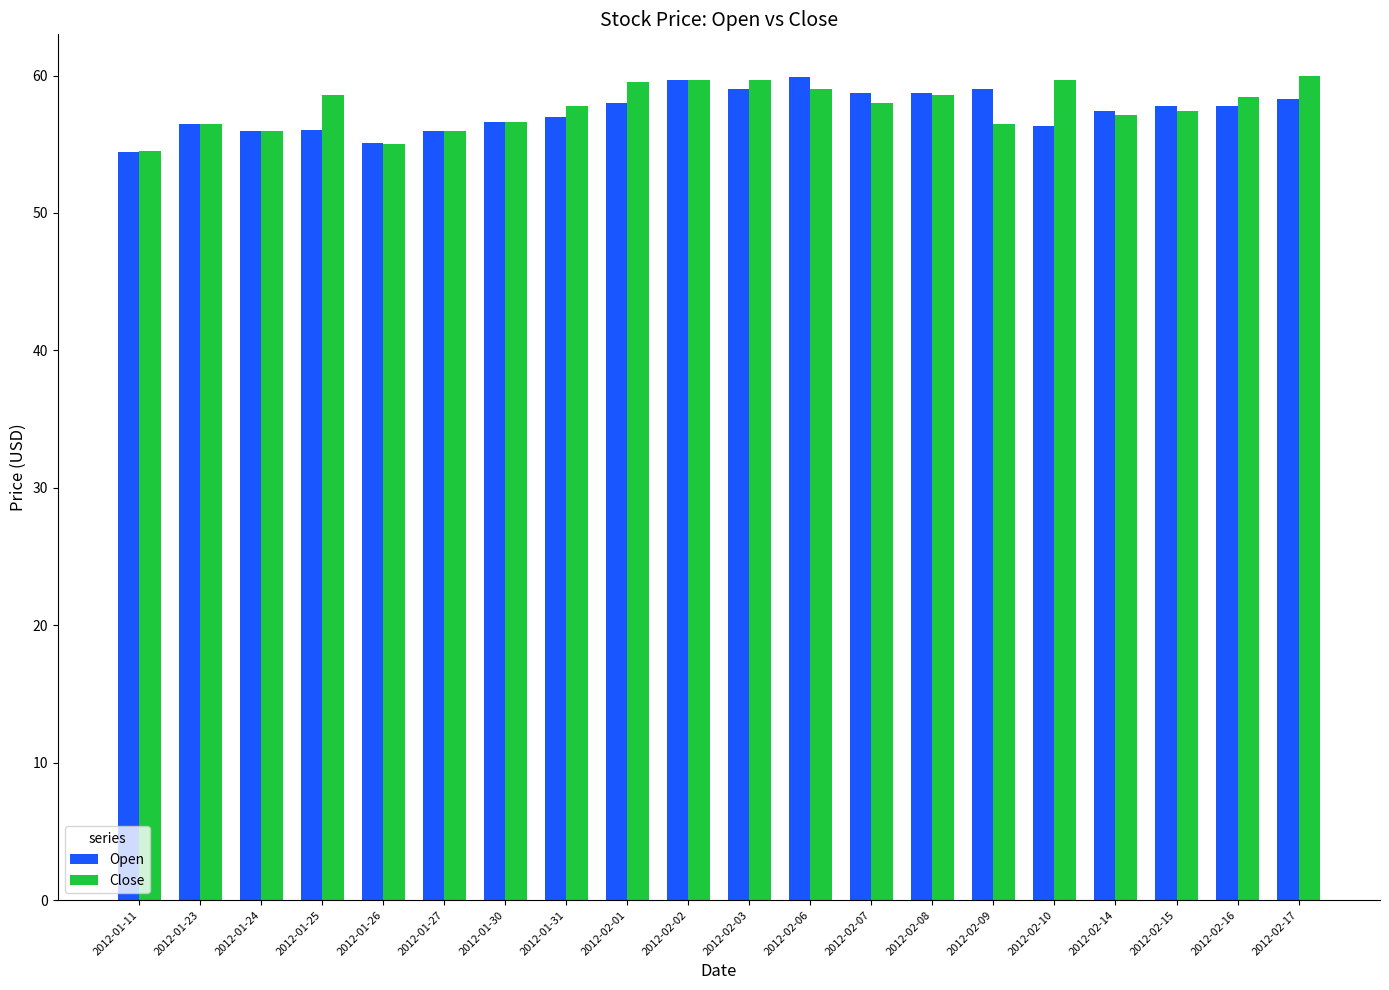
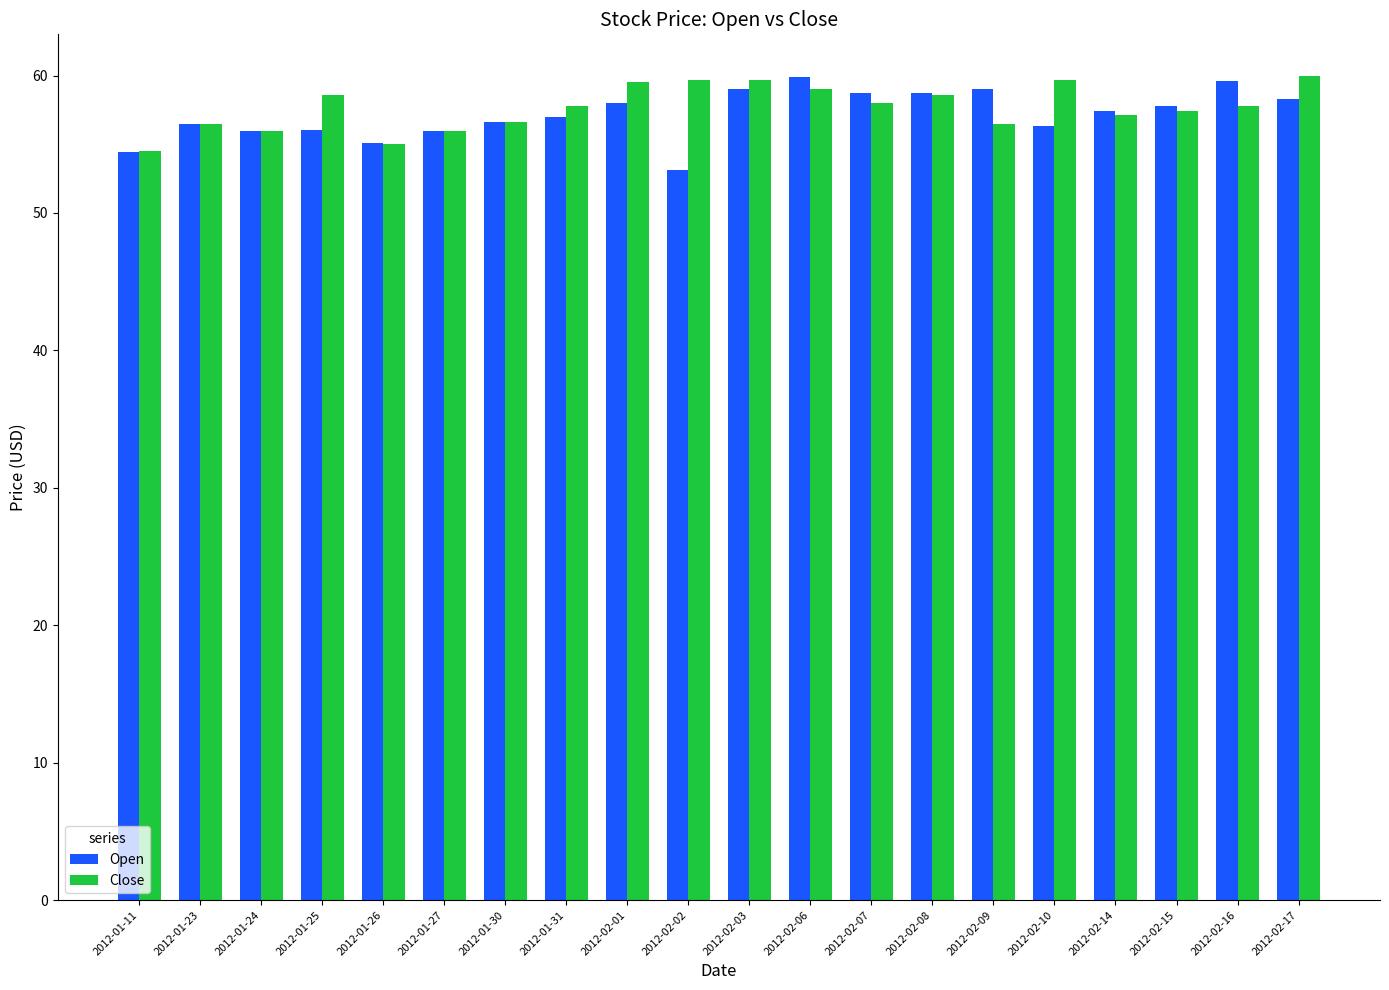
Open, 2012-02-02: 59.7 -> 53.1
Open, 2012-02-16: 57.8 -> 59.6
Close, 2012-02-16: 58.4 -> 57.8
